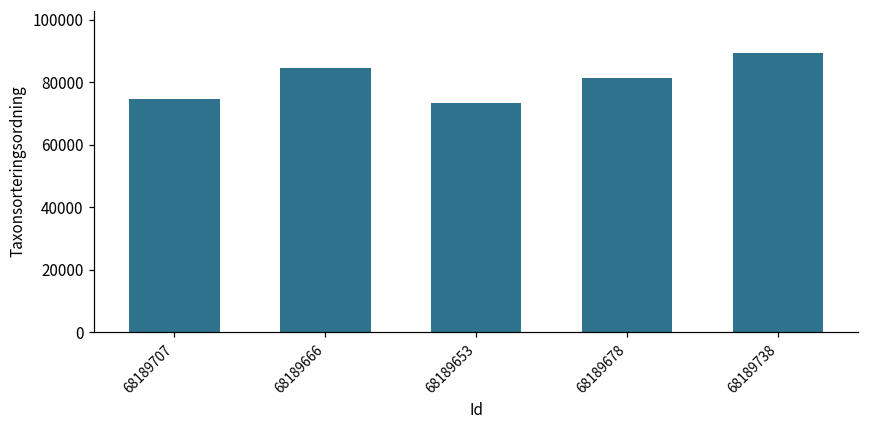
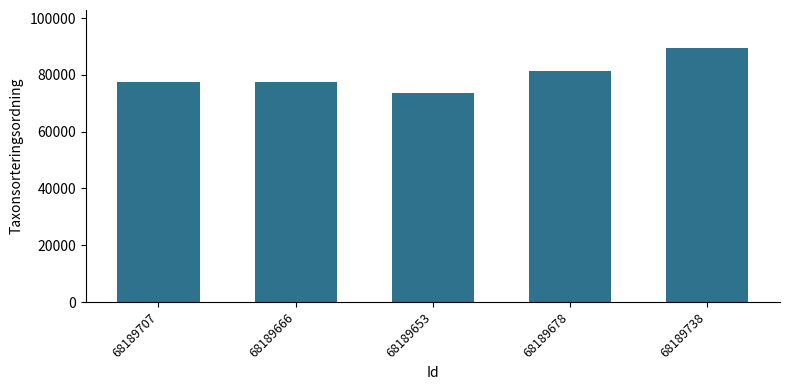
68189707: 75000 -> 78000
68189666: 85000 -> 78000
